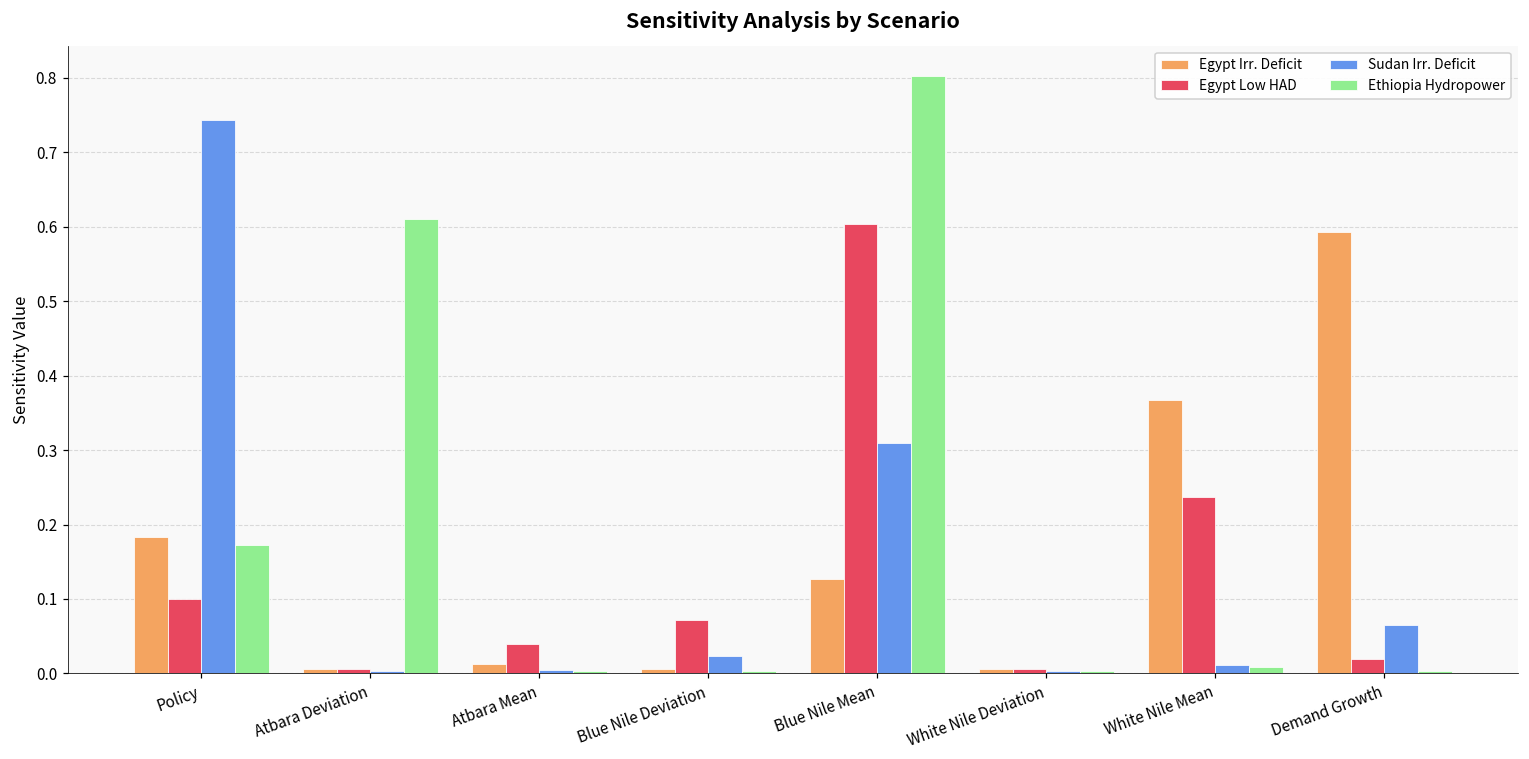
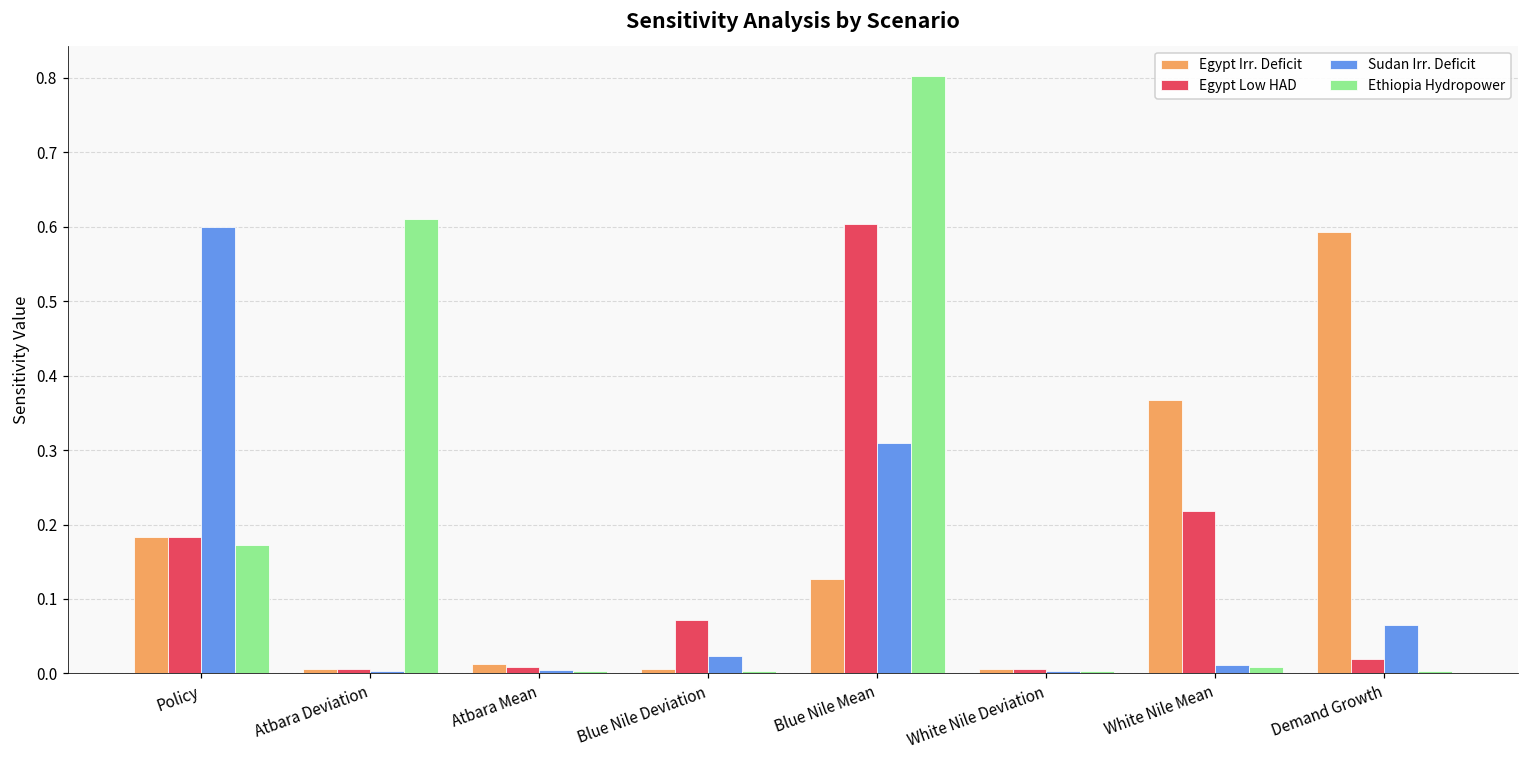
Egypt Low HAD, Policy: 0.10 -> 0.18
Sudan Irr. Deficit, Policy: 0.74 -> 0.60
Egypt Low HAD, Atbara Mean: 0.04 -> 0.01
Egypt Low HAD, White Nile Mean: 0.24 -> 0.22
